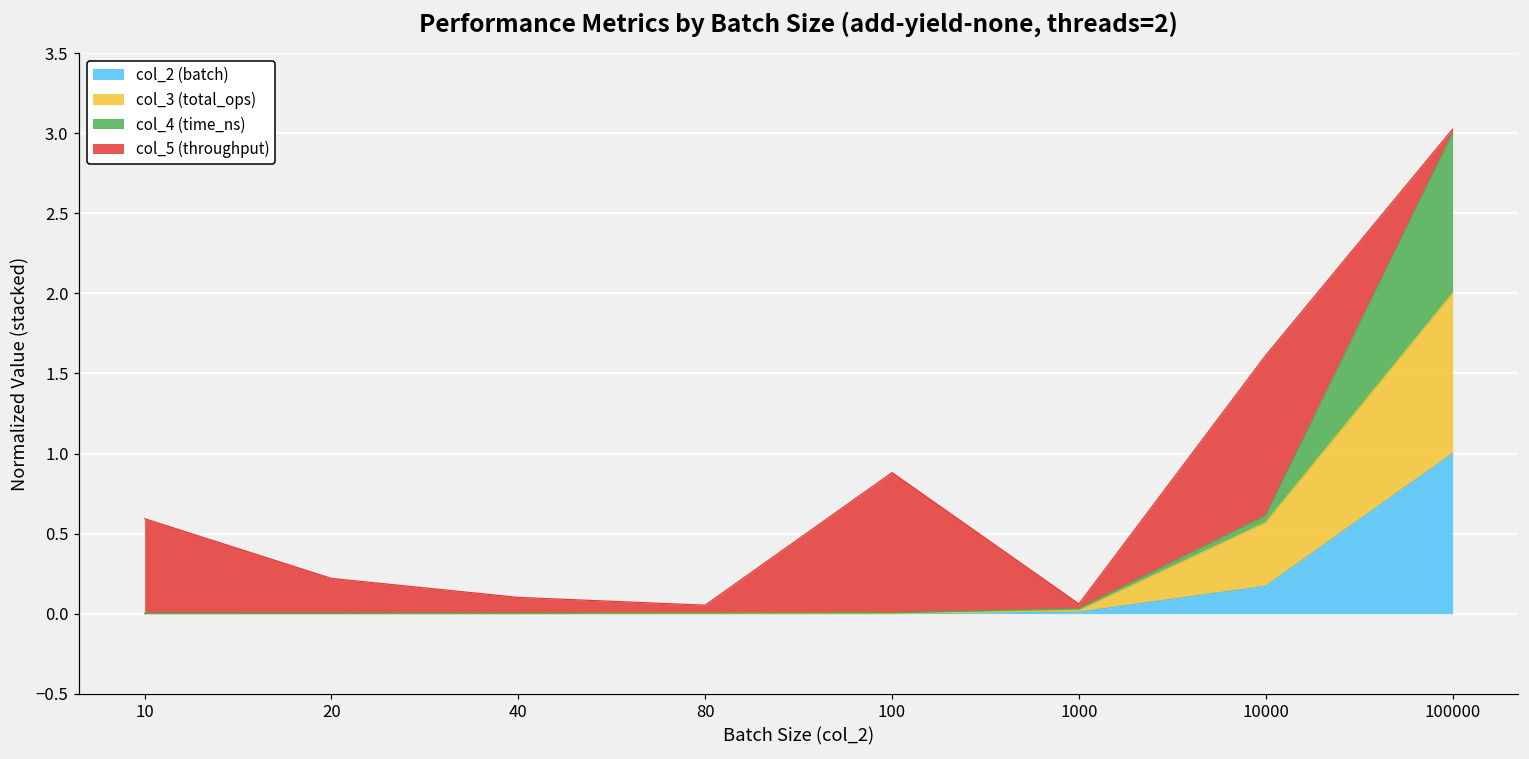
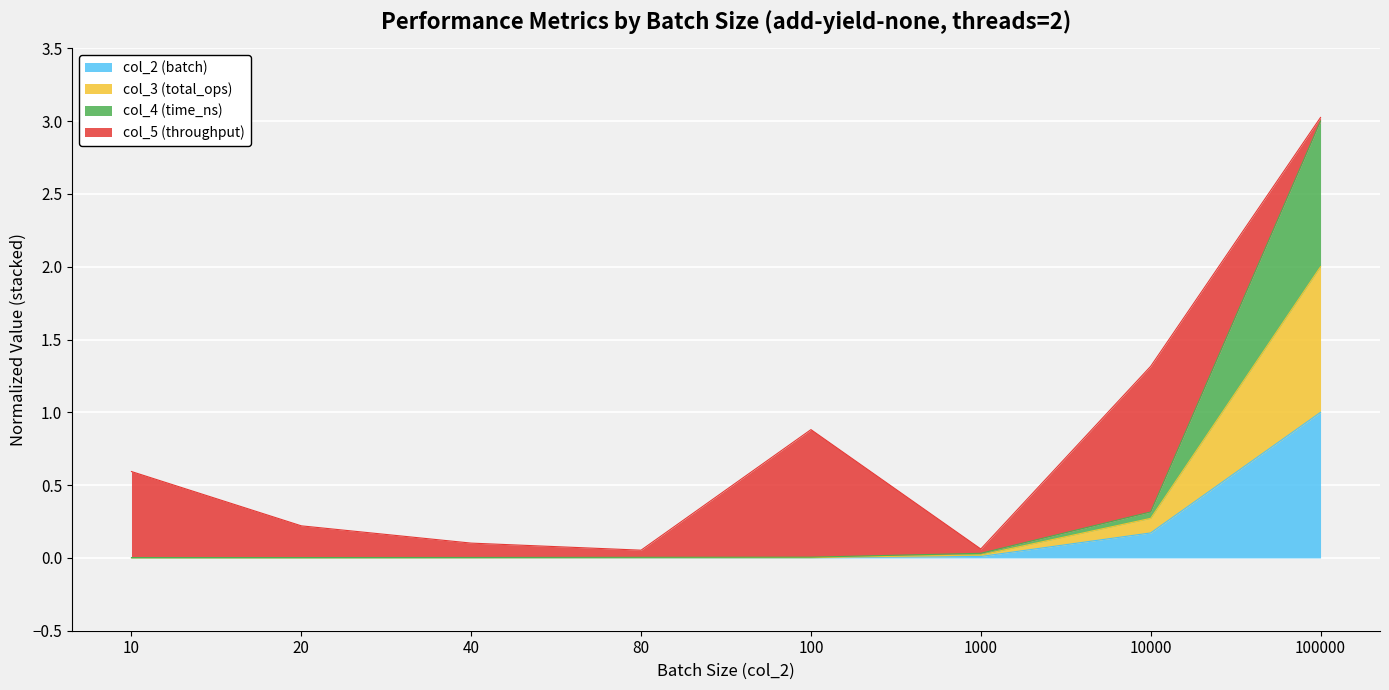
col_3 (total_ops), 10000: 0.40 -> 0.10
